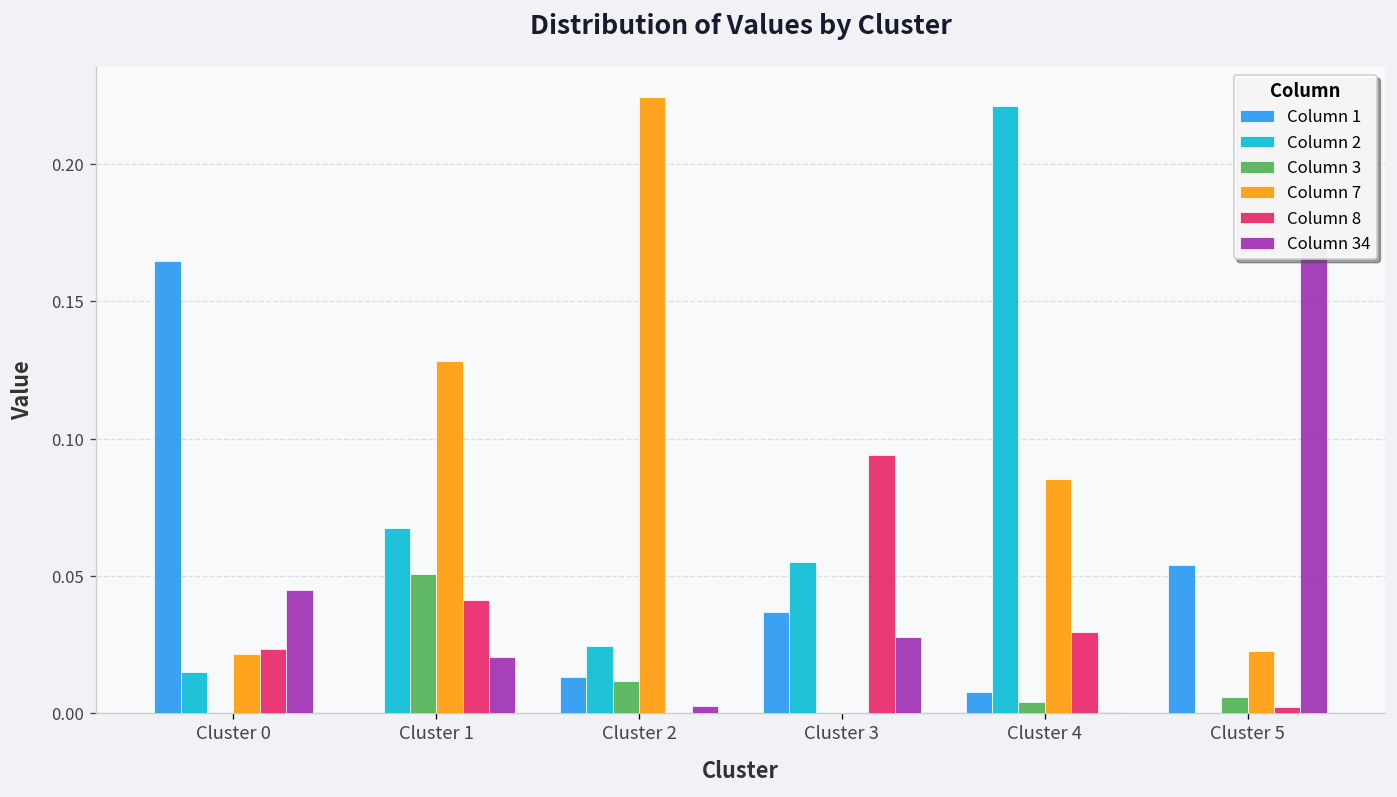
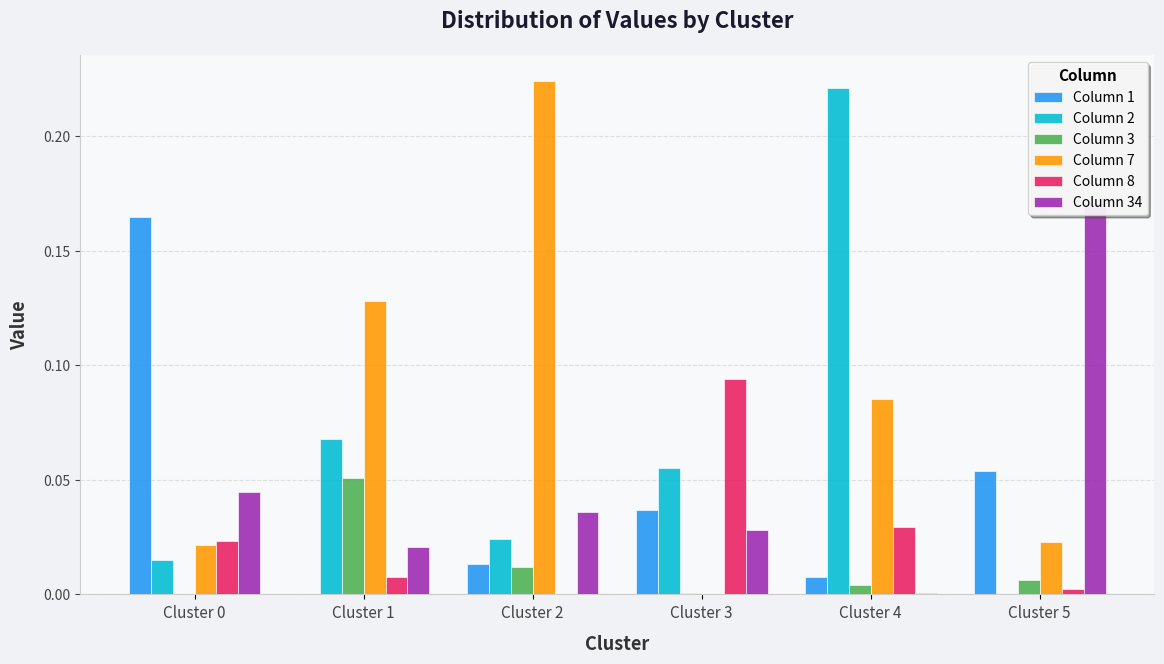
Column 8, Cluster 1: 0.041 -> 0.007
Column 34, Cluster 2: 0.003 -> 0.036
